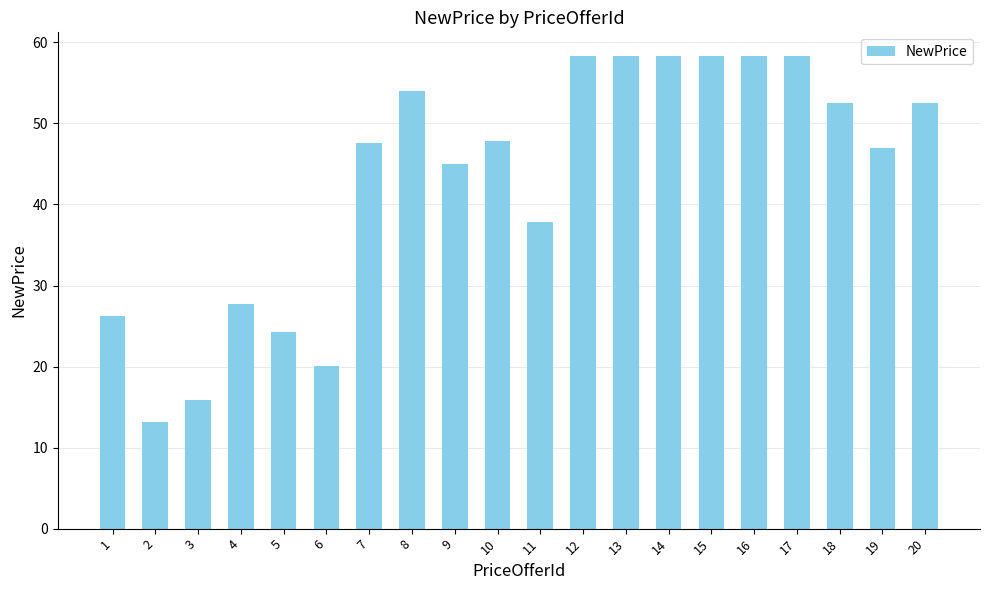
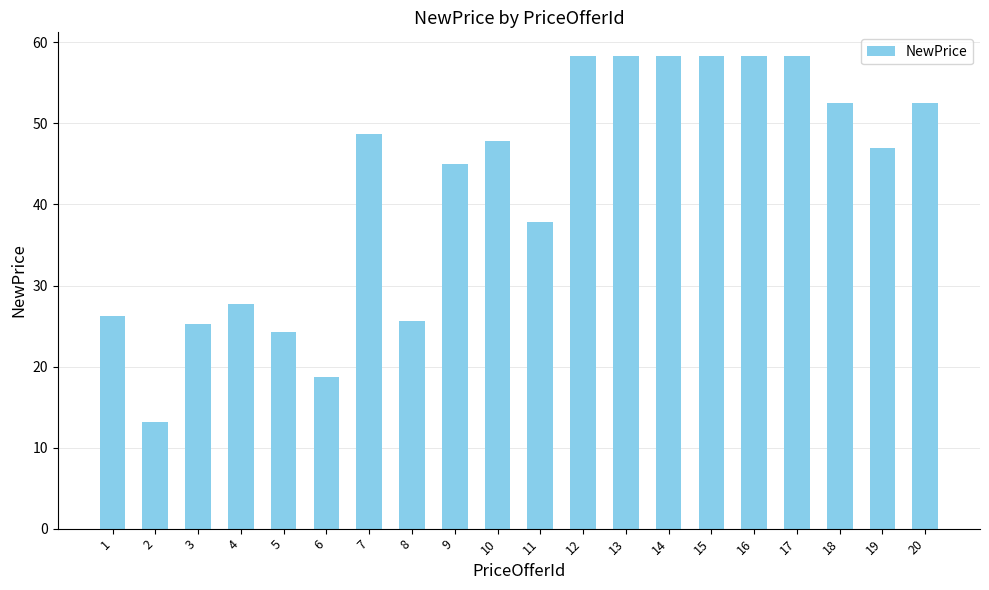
3: 16 -> 25
6: 20 -> 19
7: 48 -> 49
8: 54 -> 26
